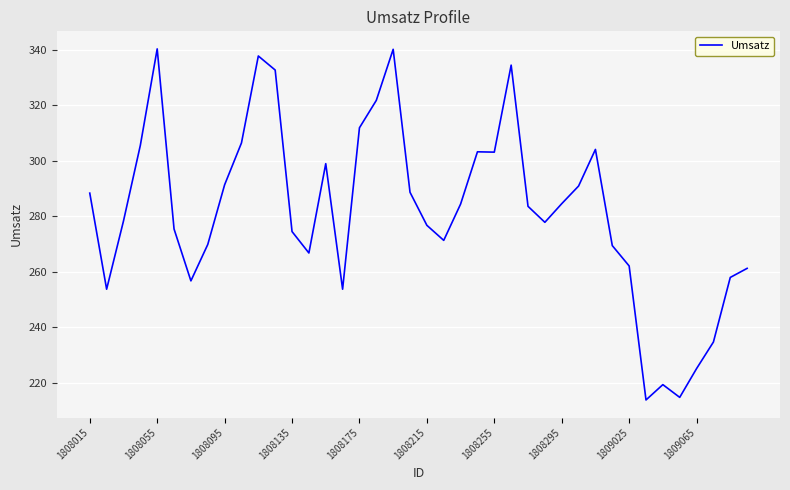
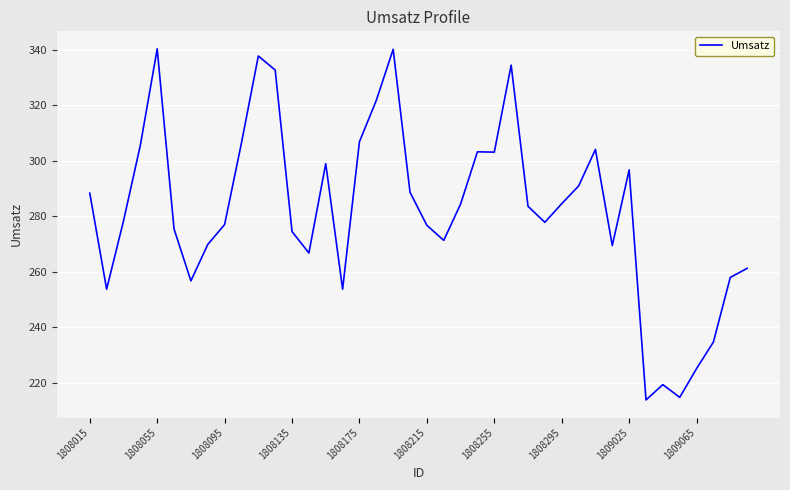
1808095: 291 -> 277
1808175: 312 -> 307
1809025: 262 -> 297
